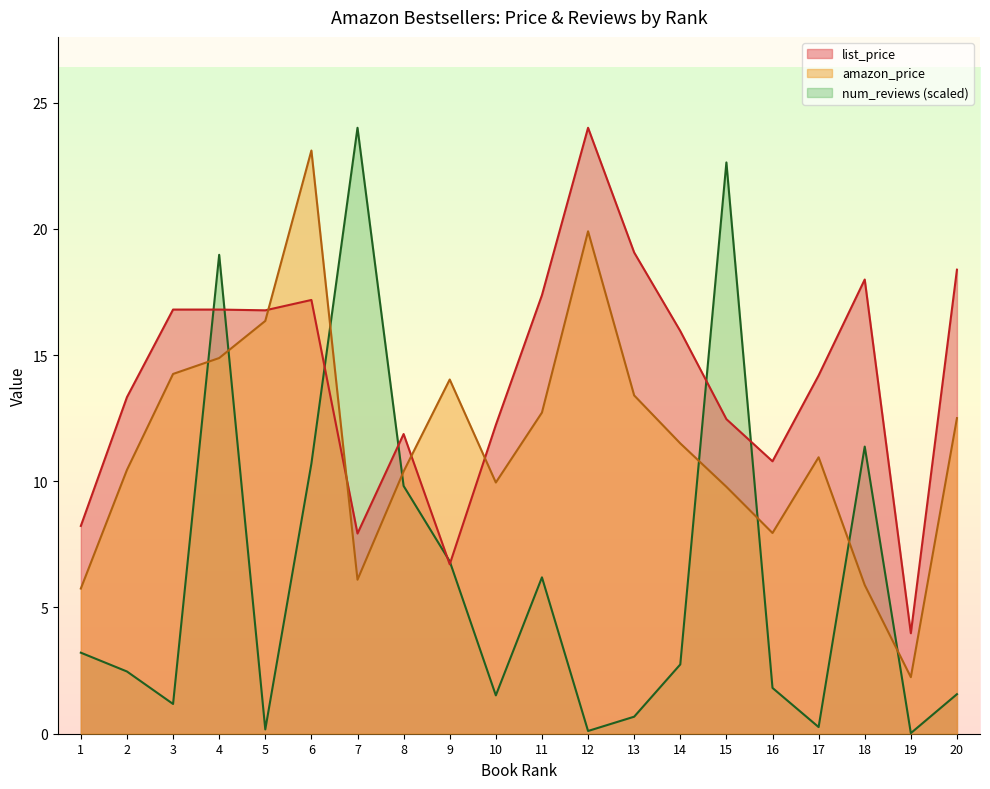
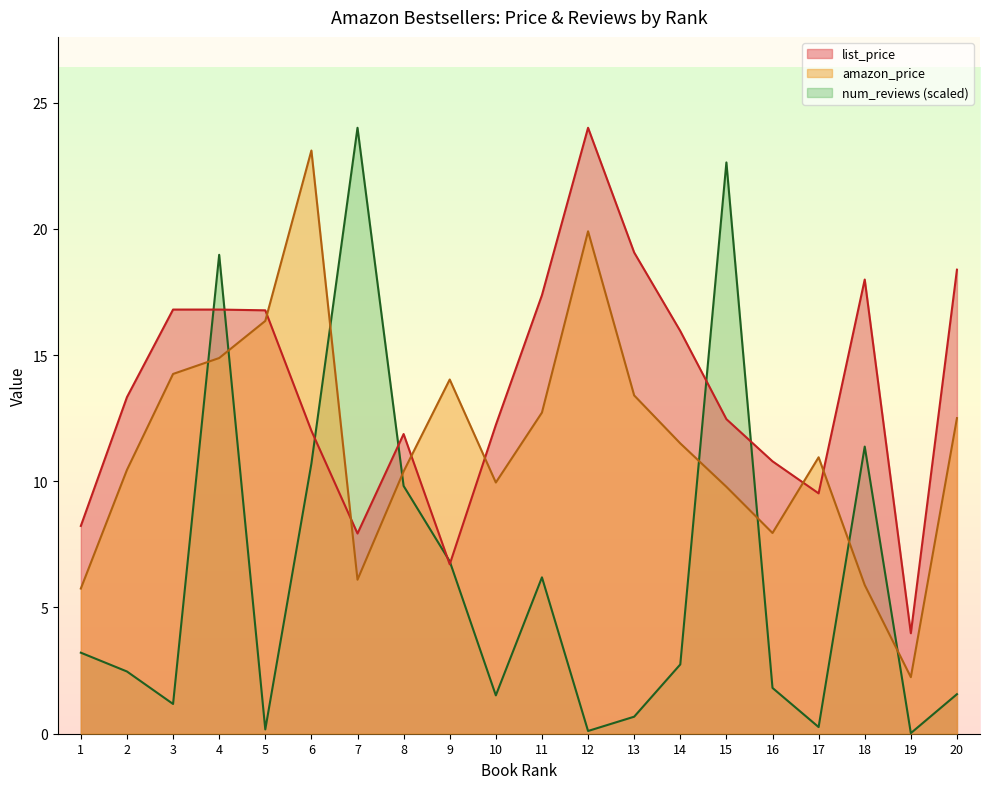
list_price, 6: 17.2 -> 12.0
list_price, 17: 14.2 -> 9.5
